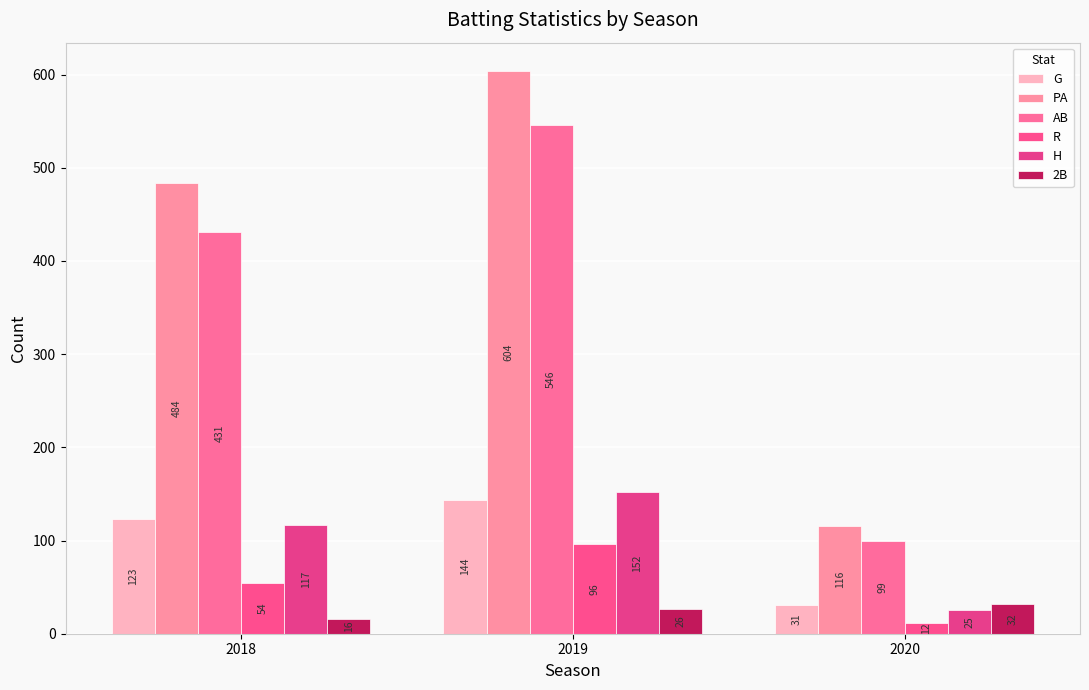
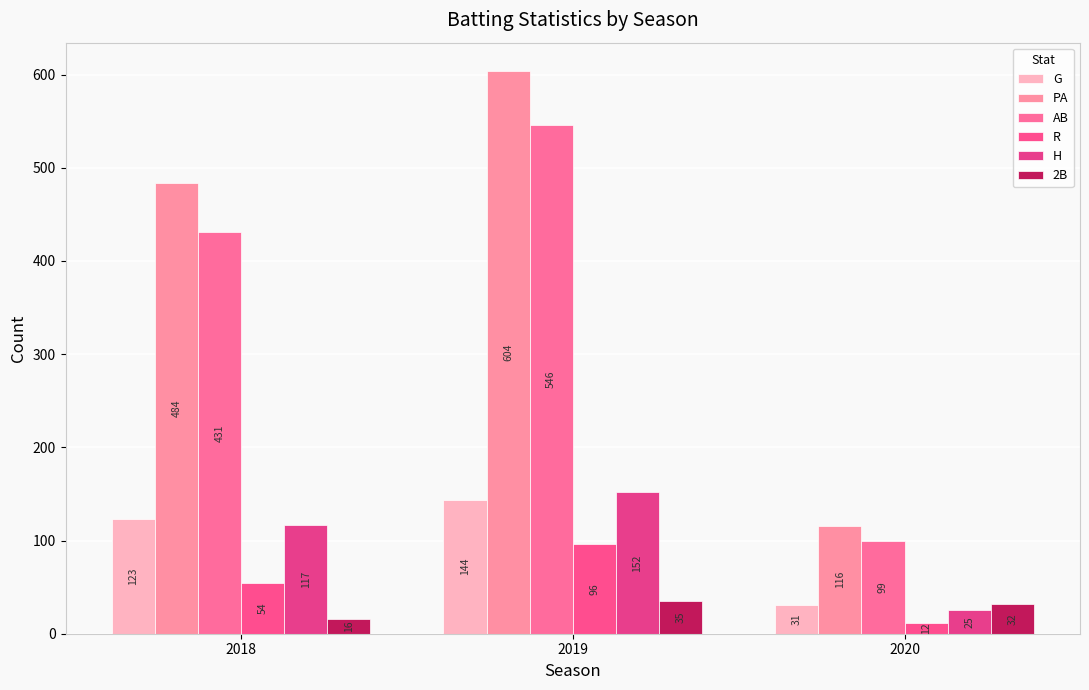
2B, 2019: 26 -> 35
